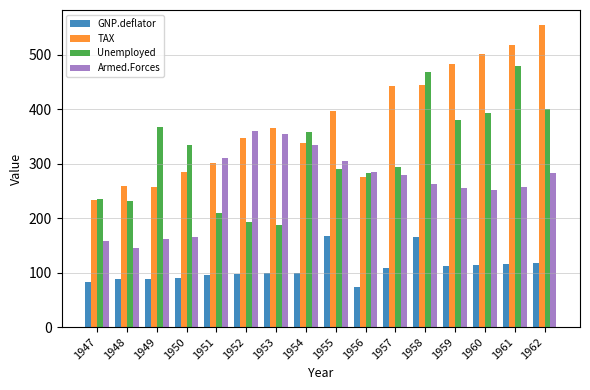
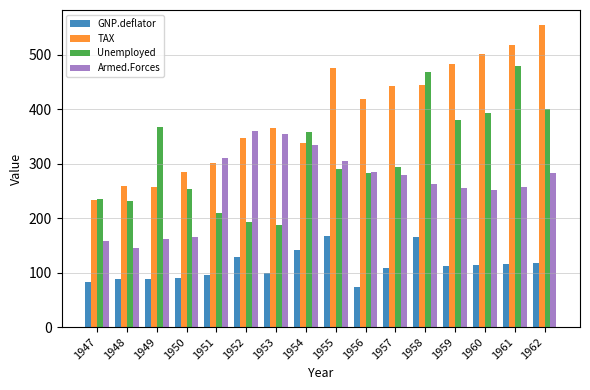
Unemployed, 1950: 340 -> 250
GNP.deflator, 1952: 100 -> 130
GNP.deflator, 1954: 100 -> 140
TAX, 1955: 400 -> 480
TAX, 1956: 280 -> 420
